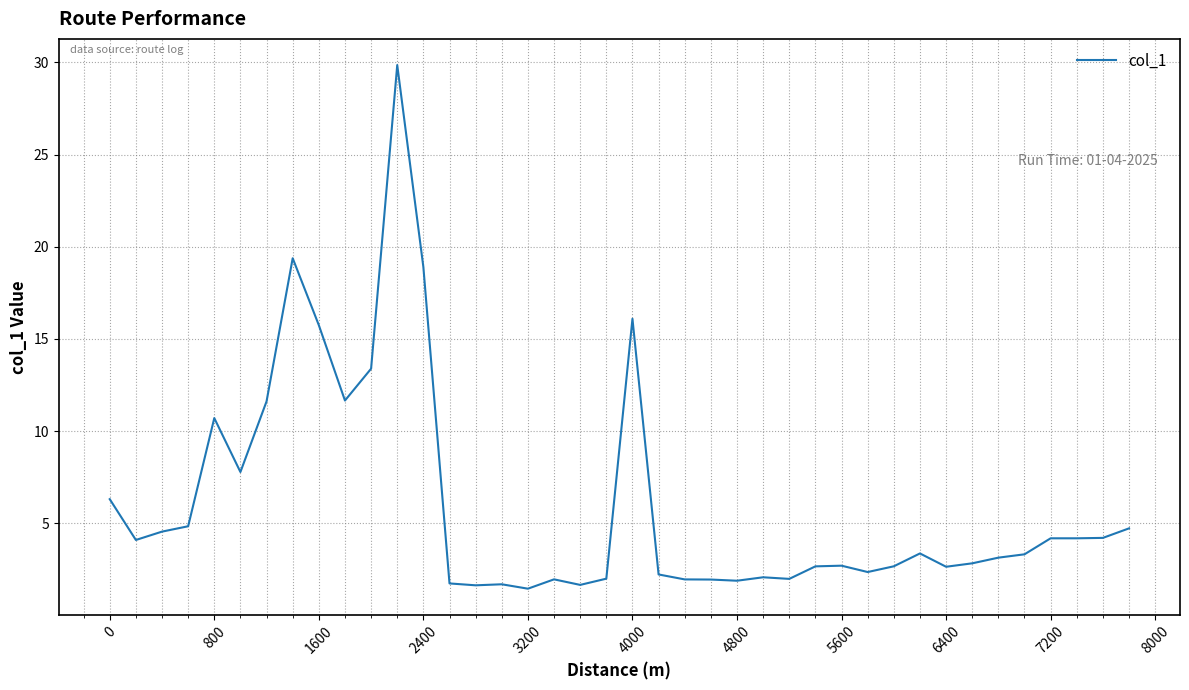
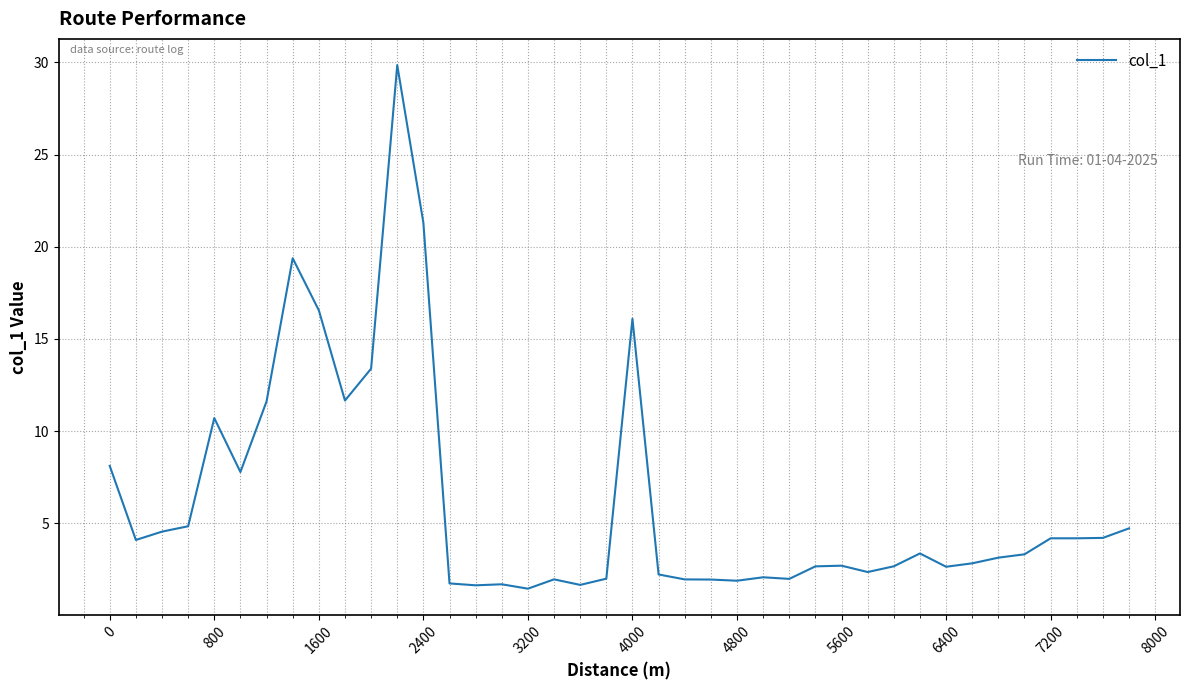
0: 6.3 -> 8.1
1600: 15.7 -> 16.5
2400: 18.9 -> 21.3
